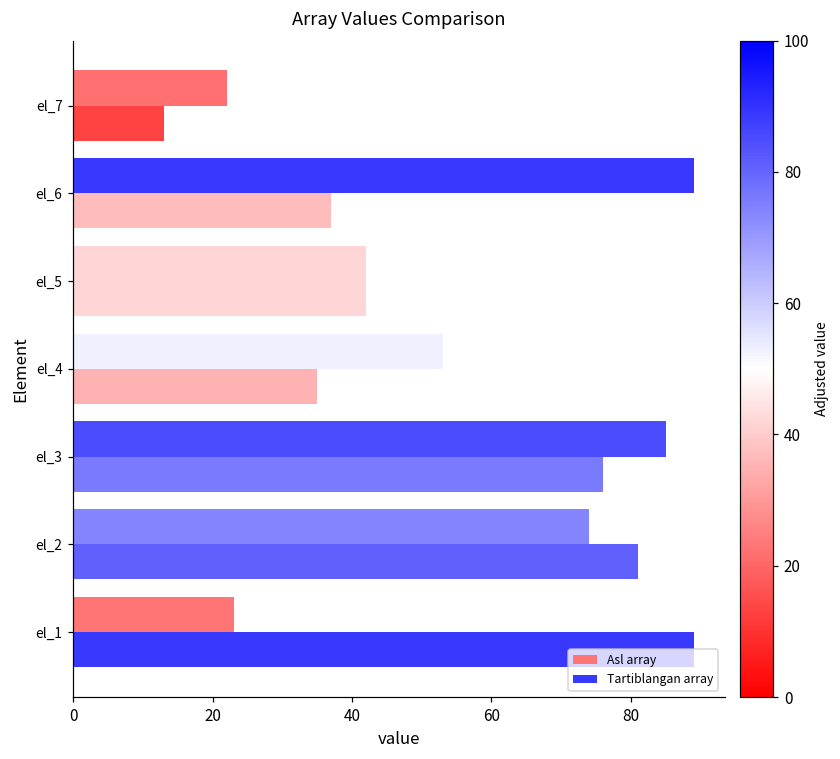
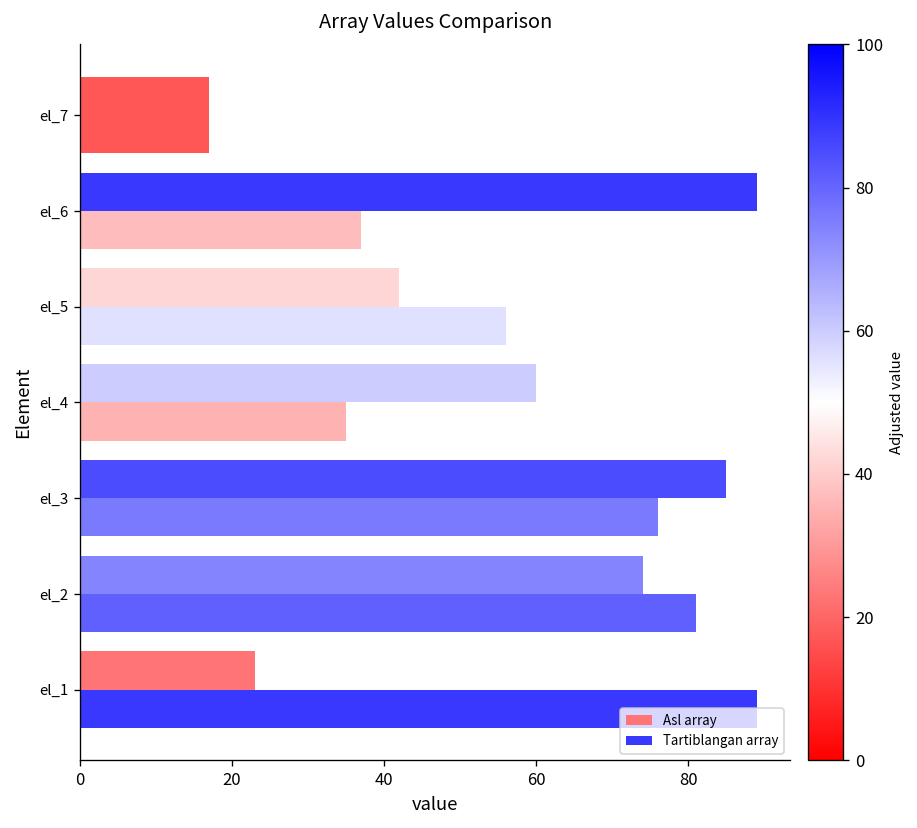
Asl array, el_7: 22 -> 17
Tartiblangan array, el_7: 13 -> 17
Tartiblangan array, el_5: 42 -> 56
Asl array, el_4: 53 -> 60
